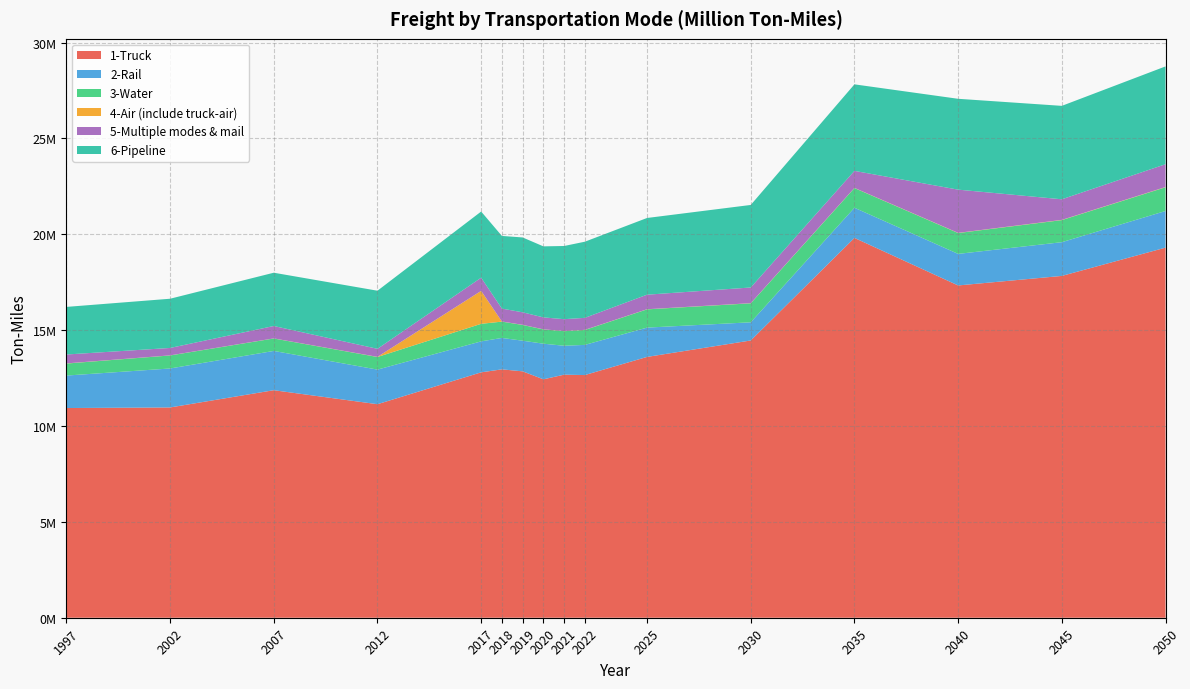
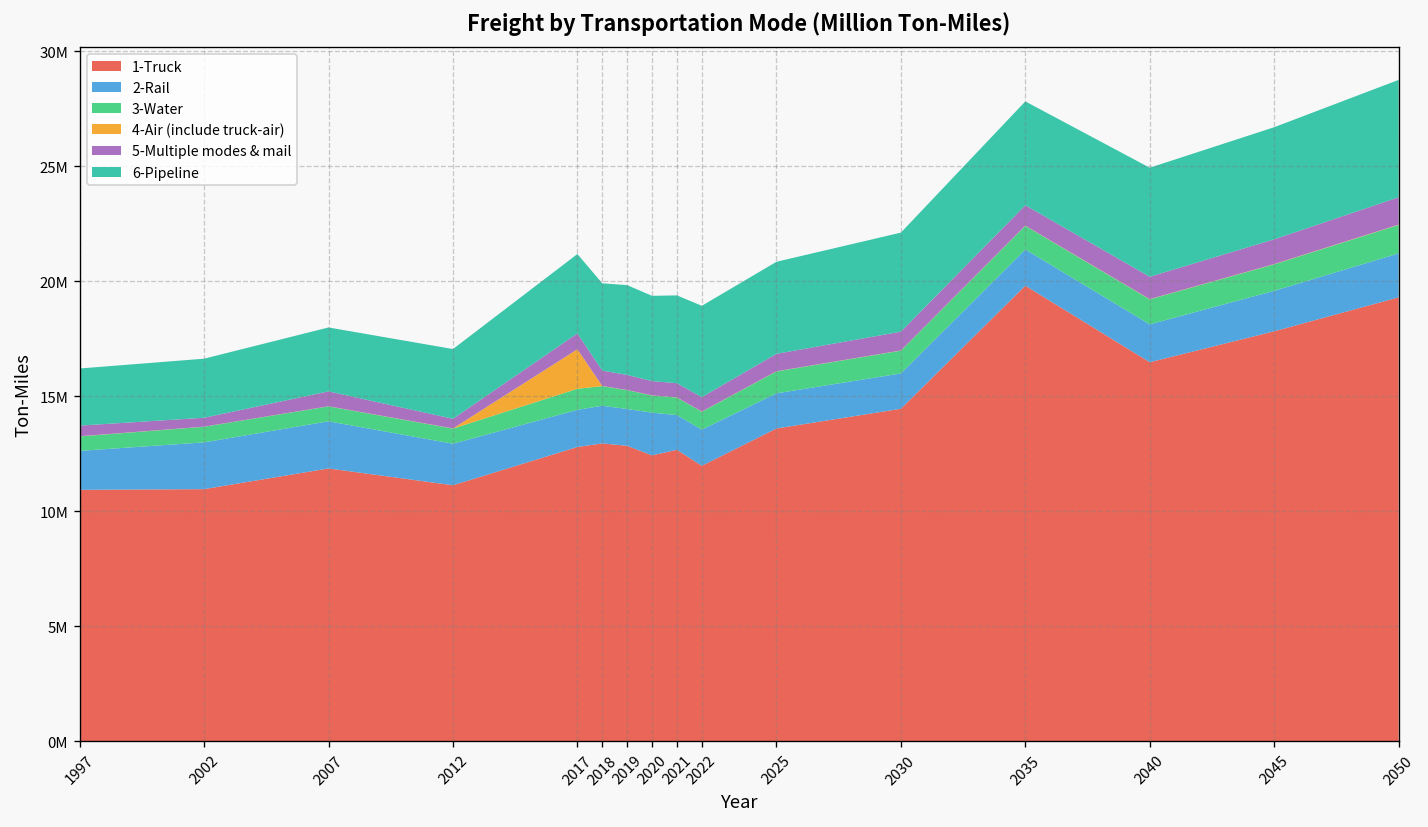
1-Truck, 2022: 12700000 -> 12000000
2-Rail, 2030: 900000 -> 1500000
1-Truck, 2040: 17300000 -> 16500000
5-Multiple modes & mail, 2040: 2300000 -> 1000000
